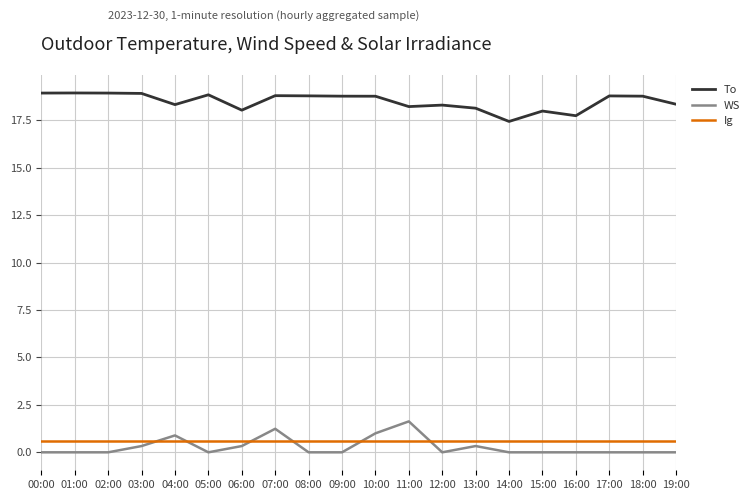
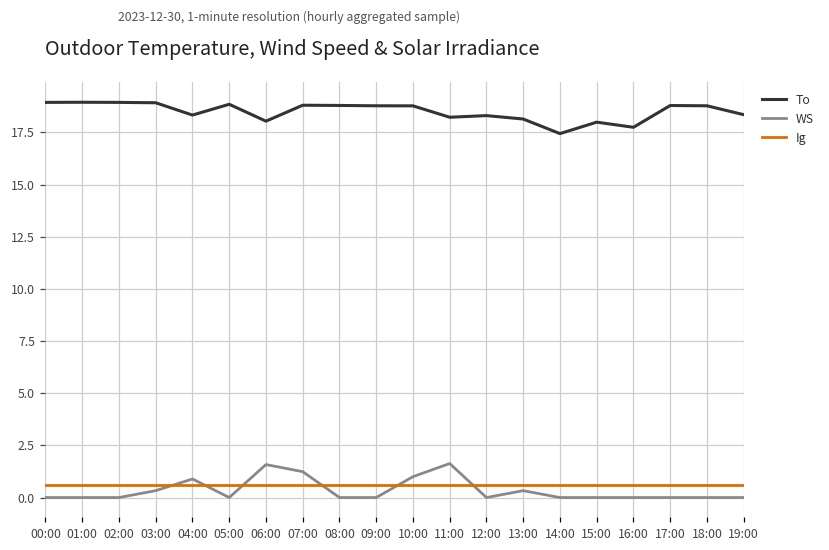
WS, 06:00: 0.3 -> 1.6
